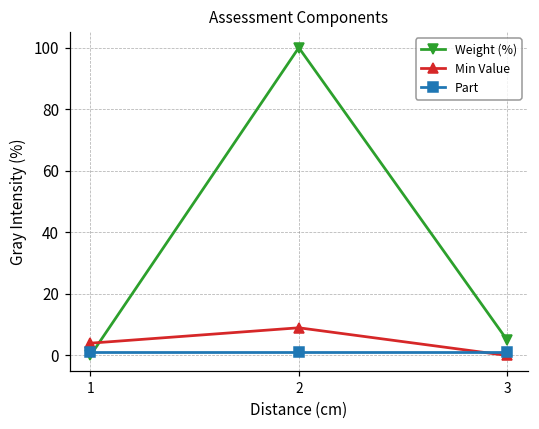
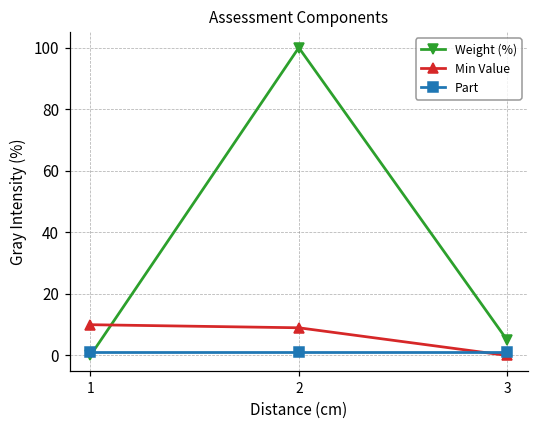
Min Value, 1: 4 -> 10
